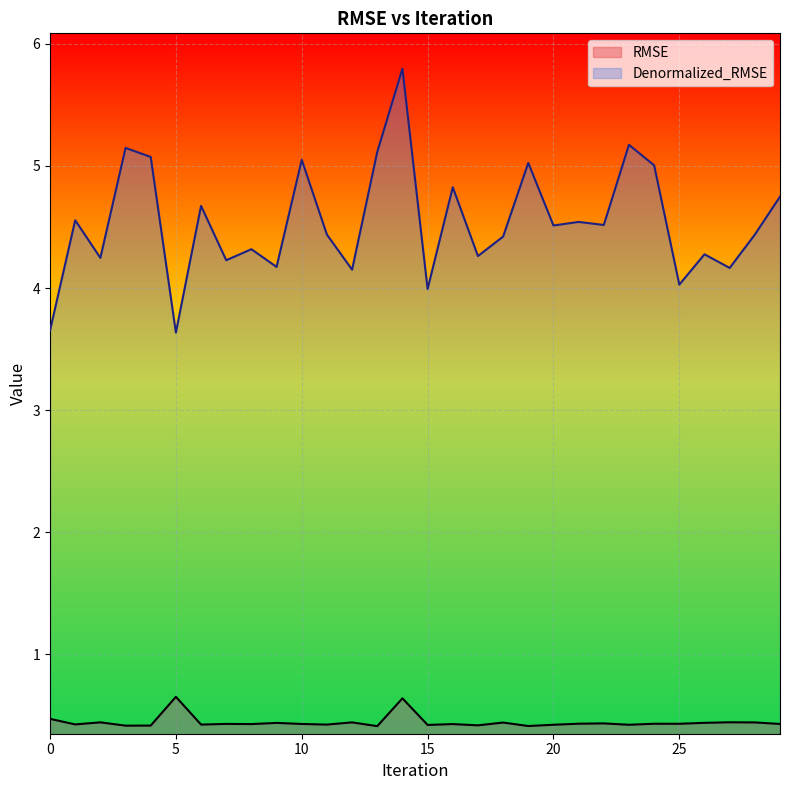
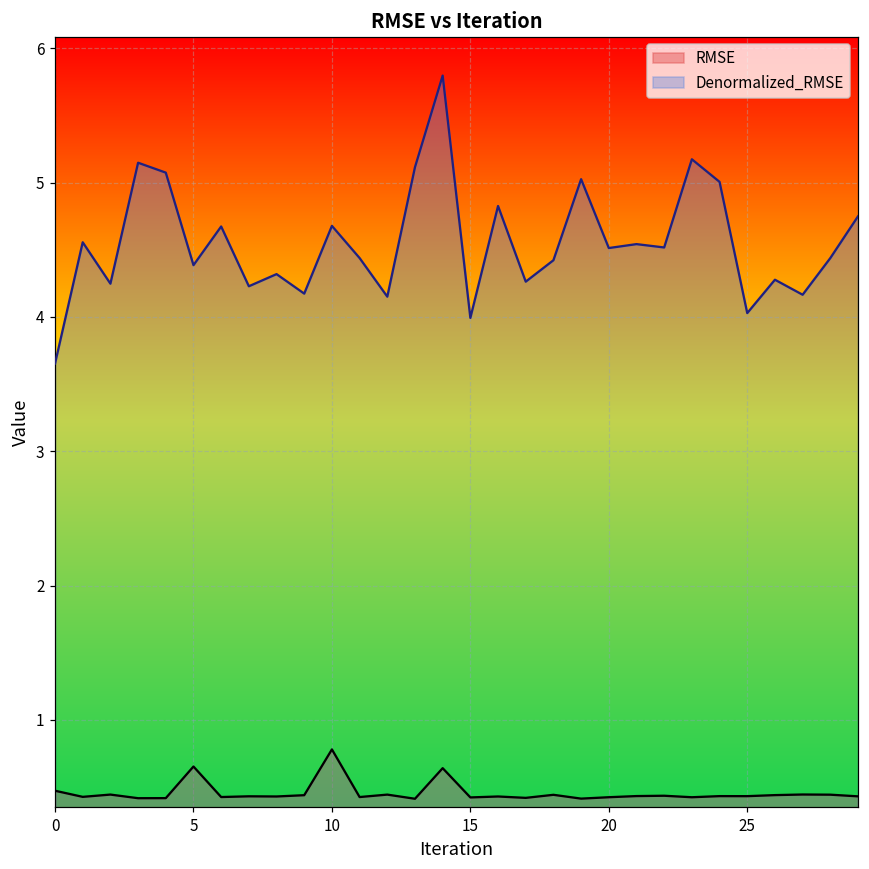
Denormalized_RMSE, 5: 3.64 -> 4.38
RMSE, 10: 0.43 -> 0.78
Denormalized_RMSE, 10: 5.05 -> 4.68
